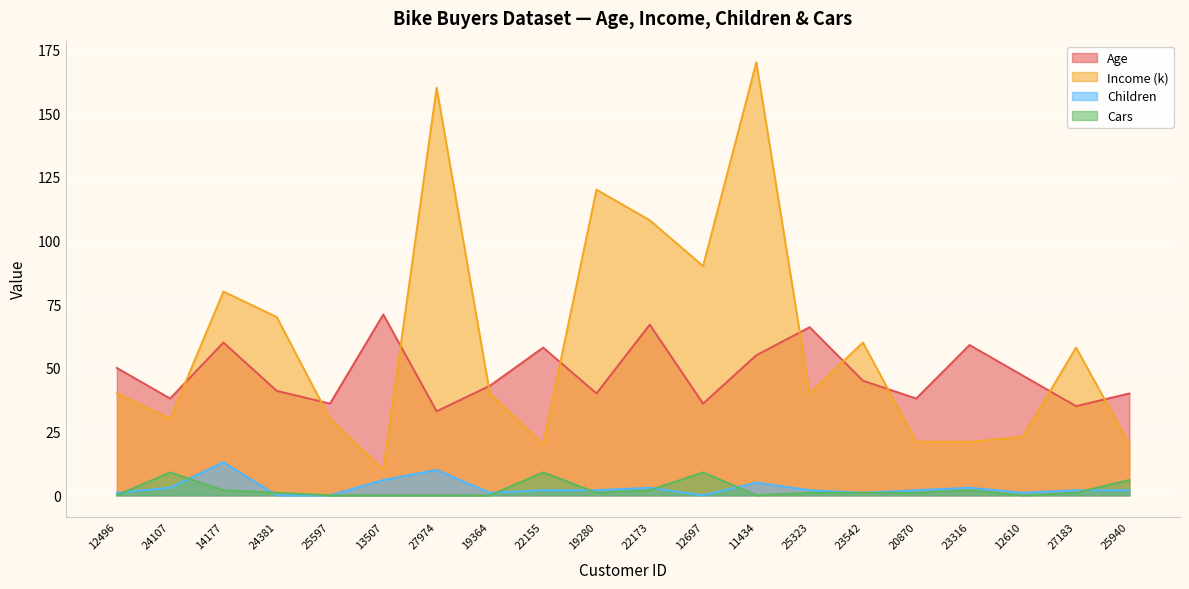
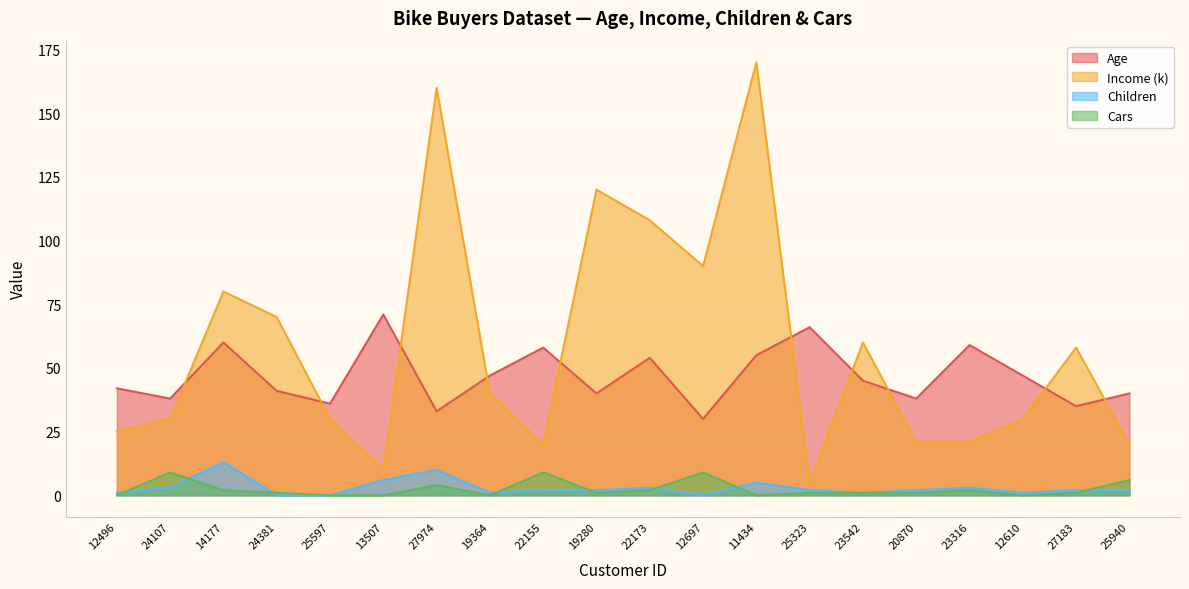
Age, 12496: 50 -> 42
Income (k), 12496: 40 -> 25
Cars, 27974: 0 -> 4
Age, 19364: 43 -> 47
Age, 22173: 67 -> 54
Age, 12697: 36 -> 30
Income (k), 25323: 40 -> 5
Income (k), 12610: 23 -> 30
